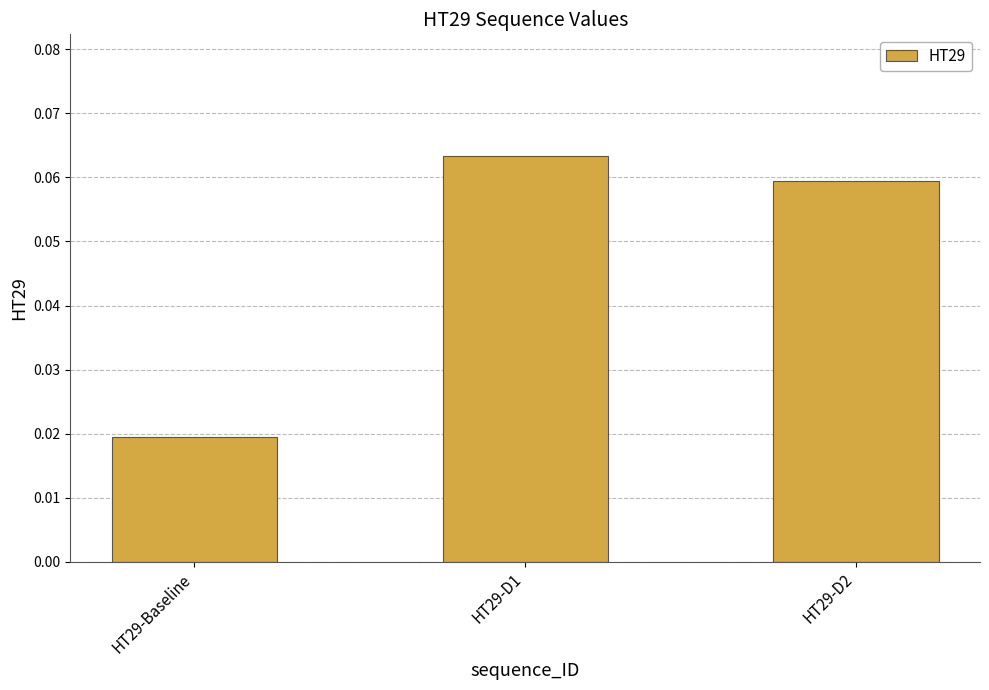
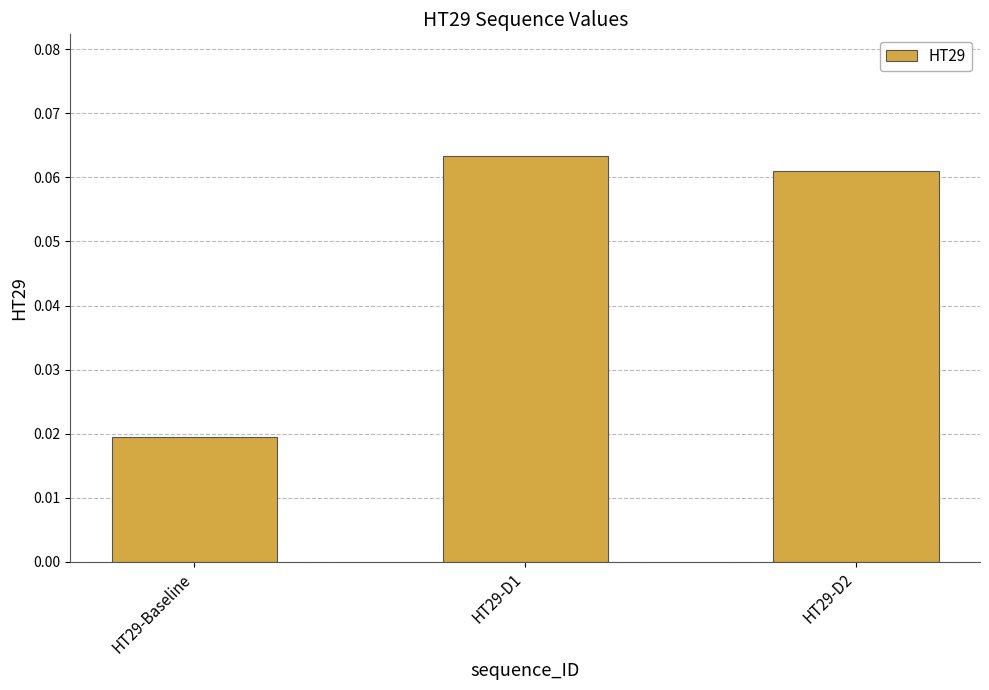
HT29-D2: 0.059 -> 0.061
